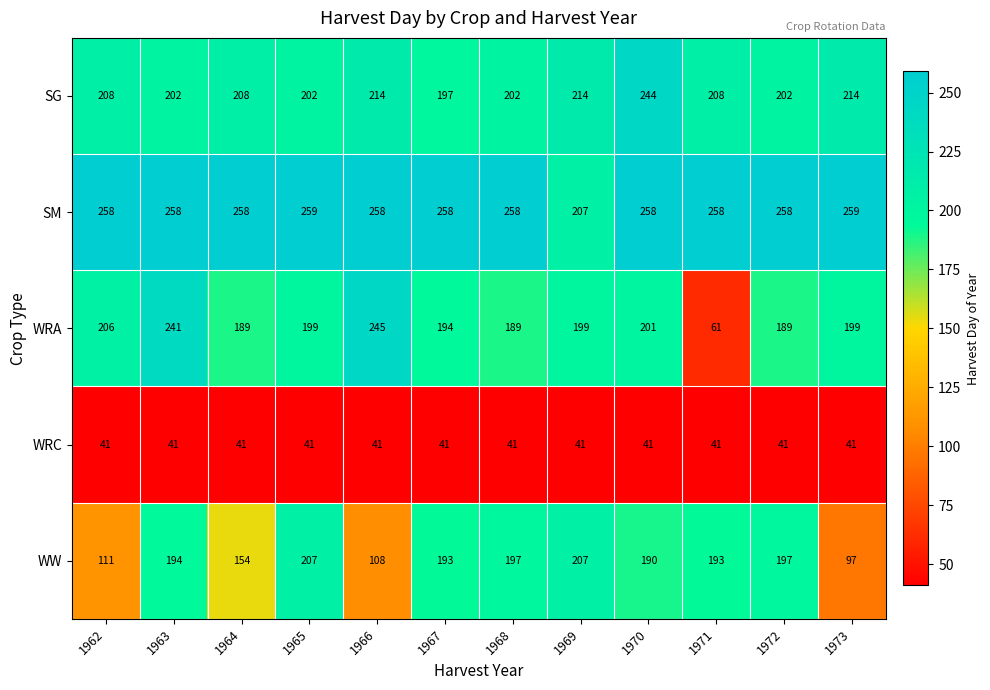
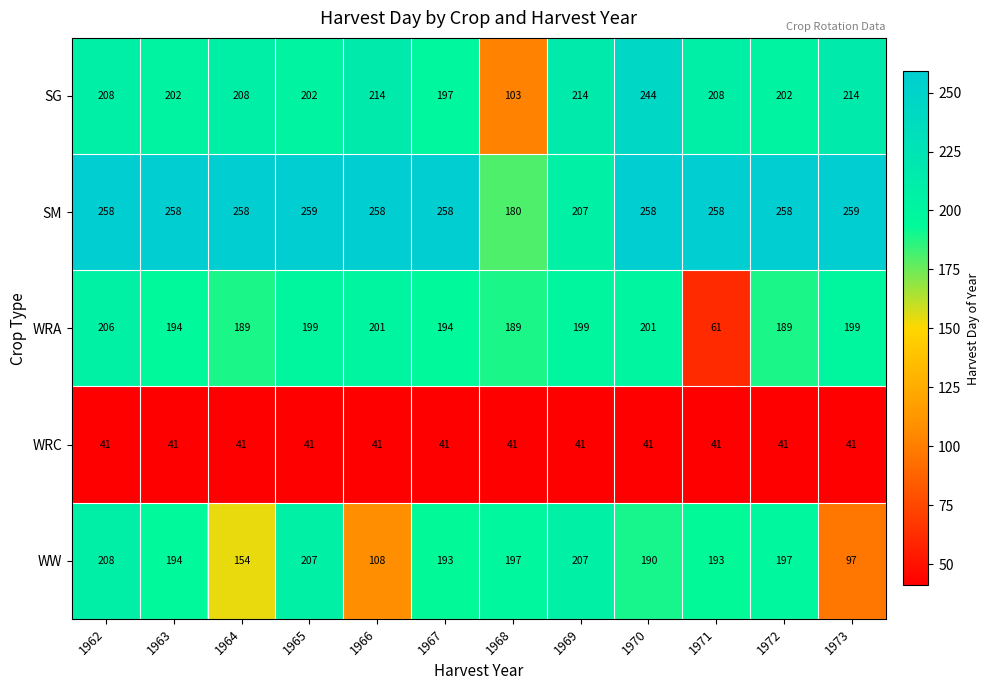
SG, 1968: 202 -> 103
SM, 1968: 258 -> 180
WRA, 1963: 241 -> 194
WRA, 1966: 245 -> 201
WW, 1962: 111 -> 208
